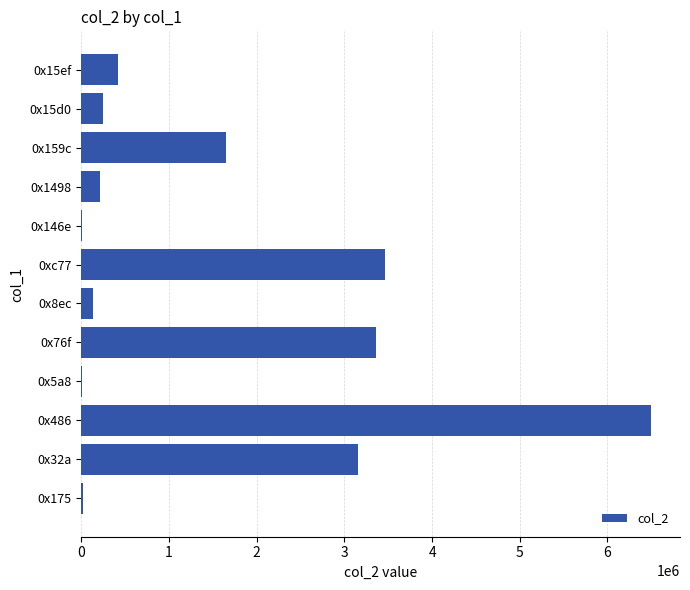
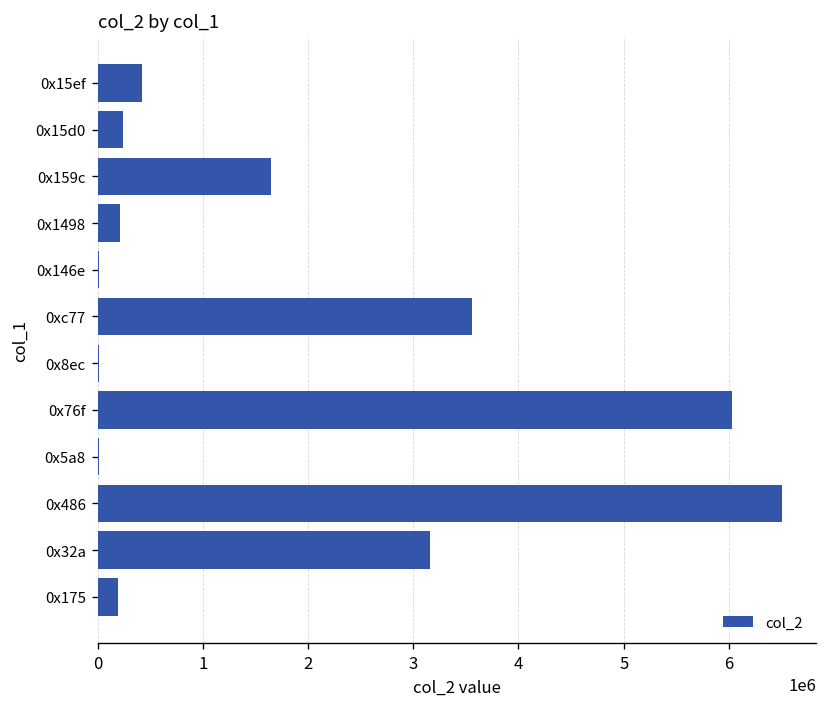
0xc77: 3500000 -> 3600000
0x8ec: 100000 -> 0
0x76f: 3400000 -> 6000000
0x175: 0 -> 200000
